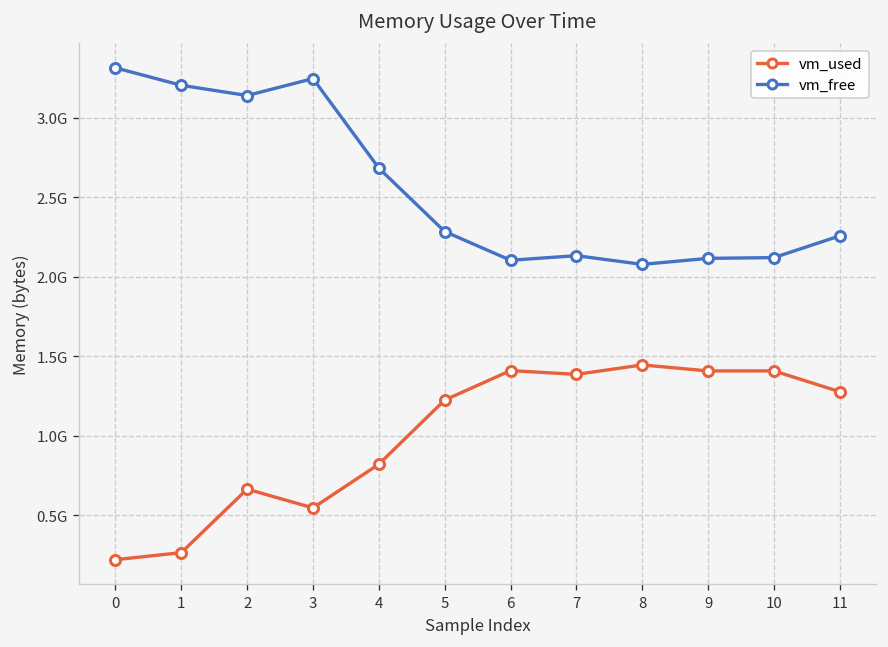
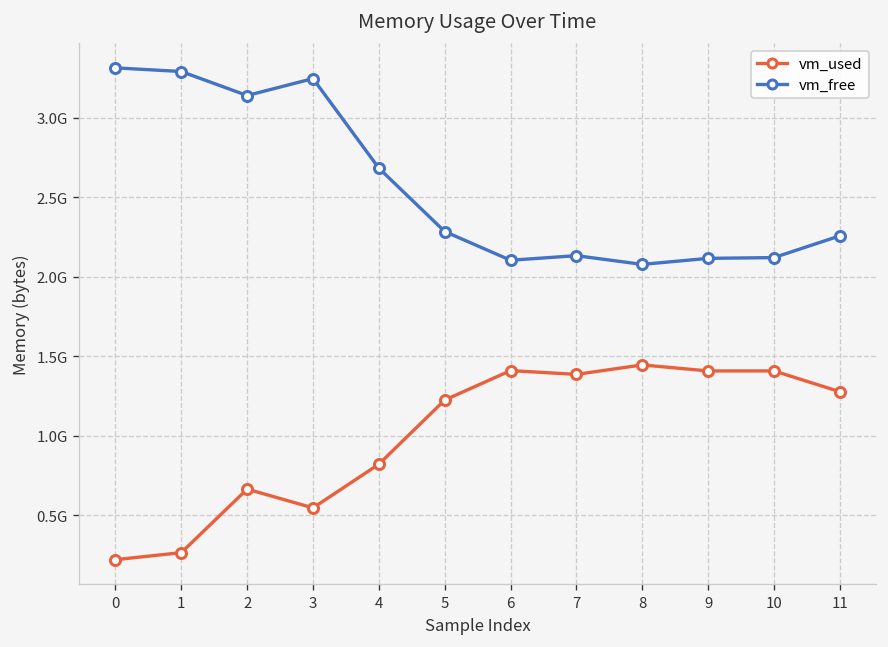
vm_free, 1: 3200000000 -> 3290000000
